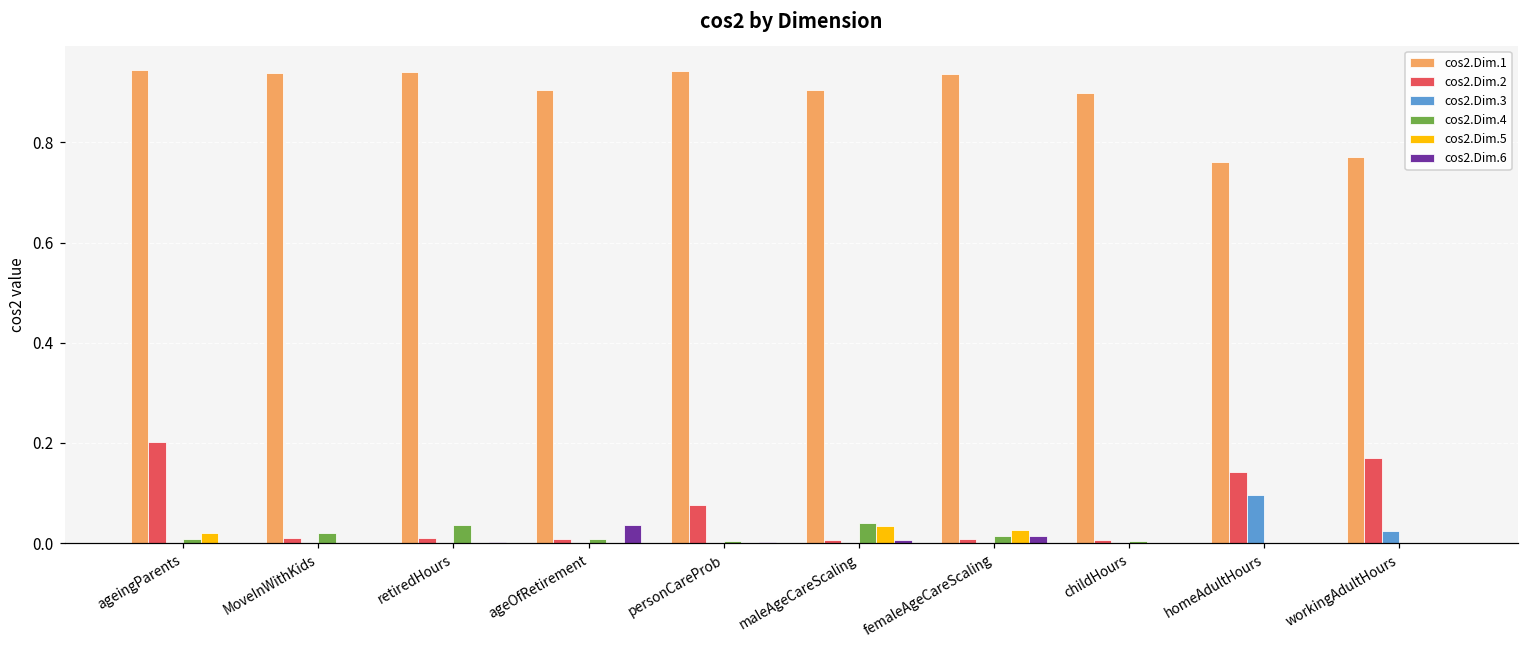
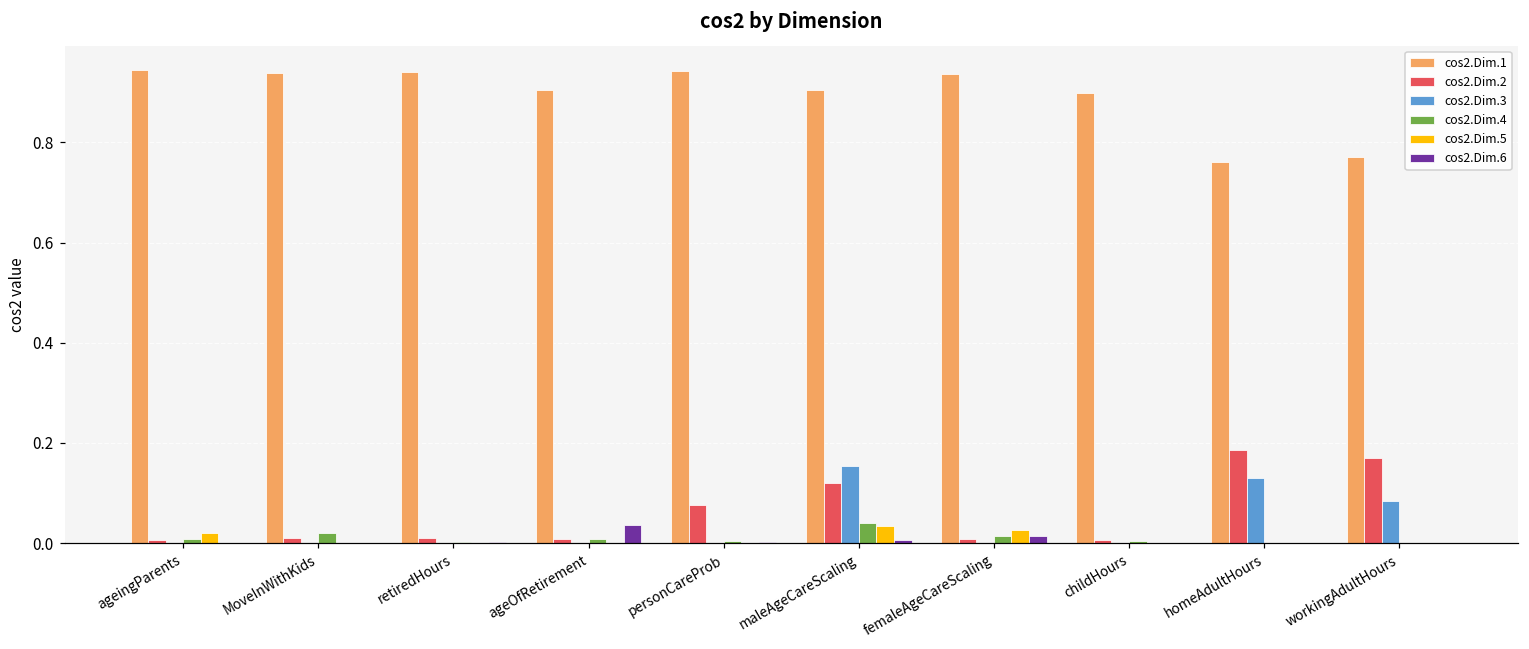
cos2.Dim.2, ageingParents: 0.20 -> 0.01
cos2.Dim.4, retiredHours: 0.04 -> 0.00
cos2.Dim.2, maleAgeCareScaling: 0.01 -> 0.12
cos2.Dim.3, maleAgeCareScaling: 0.00 -> 0.15
cos2.Dim.2, homeAdultHours: 0.14 -> 0.18
cos2.Dim.3, homeAdultHours: 0.10 -> 0.13
cos2.Dim.3, workingAdultHours: 0.02 -> 0.08
